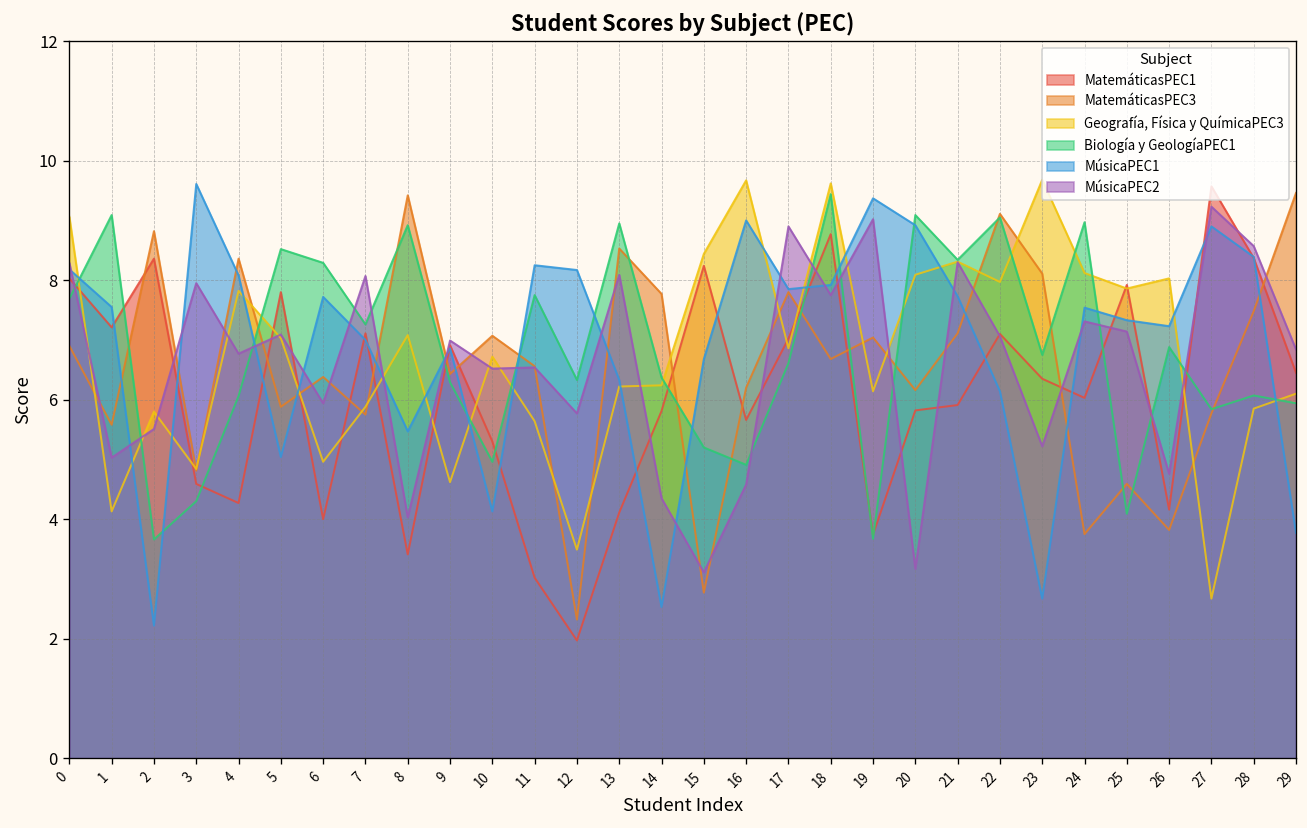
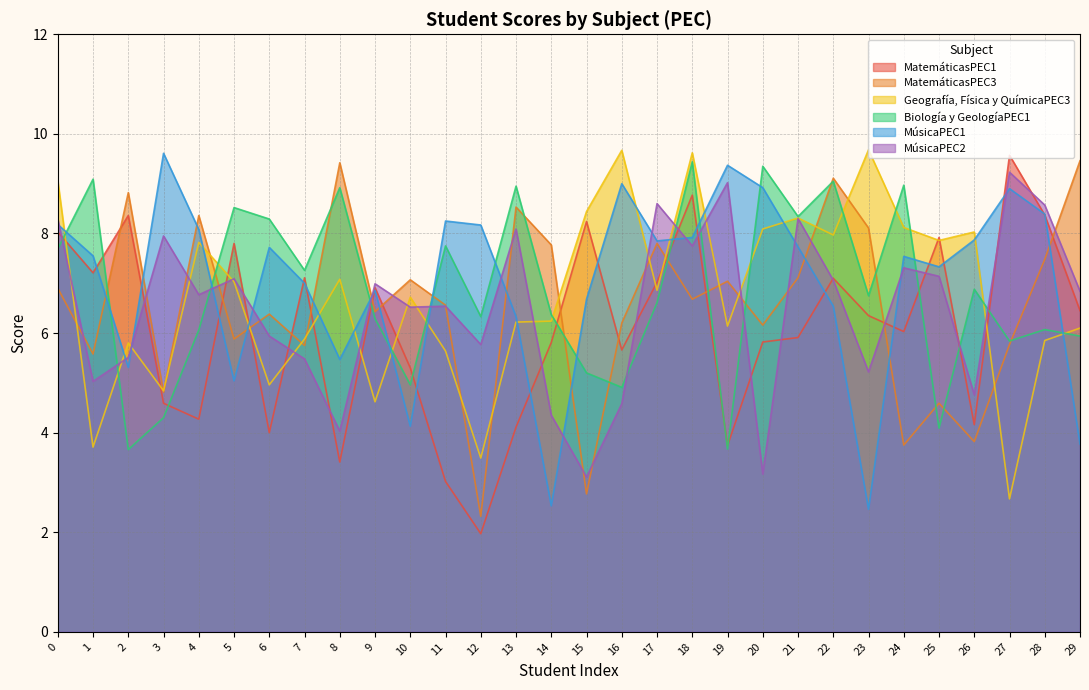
Geografía, Física y QuímicaPEC3, 1: 4.1 -> 3.7
MúsicaPEC1, 2: 2.2 -> 5.3
MúsicaPEC2, 7: 8.1 -> 5.5
MúsicaPEC2, 17: 8.9 -> 8.6
Biología y GeologíaPEC1, 20: 9.1 -> 9.4
MúsicaPEC1, 22: 6.1 -> 6.5
MúsicaPEC1, 23: 2.7 -> 2.5
MúsicaPEC1, 26: 7.2 -> 7.9
